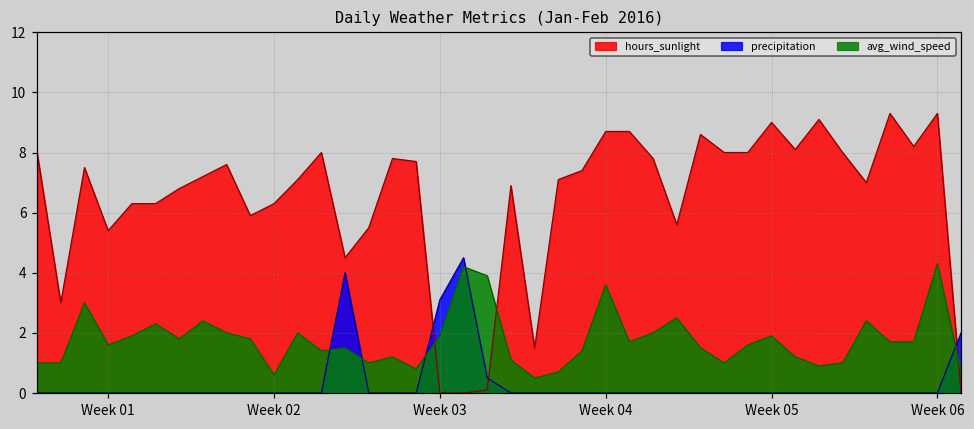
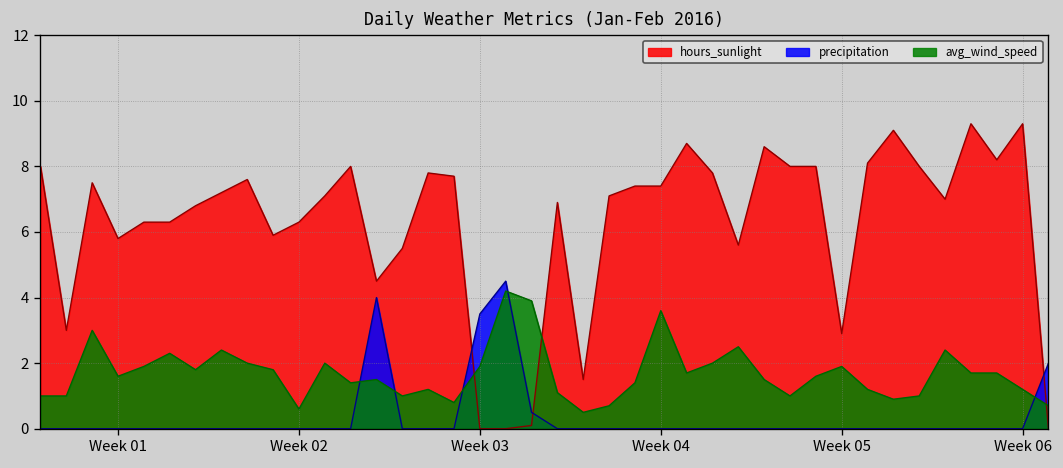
hours_sunlight, Week 01: 5.4 -> 5.8
precipitation, Week 03: 3.1 -> 3.5
hours_sunlight, Week 04: 8.7 -> 7.4
hours_sunlight, Week 05: 9.0 -> 2.9
avg_wind_speed, Week 06: 4.3 -> 1.2
